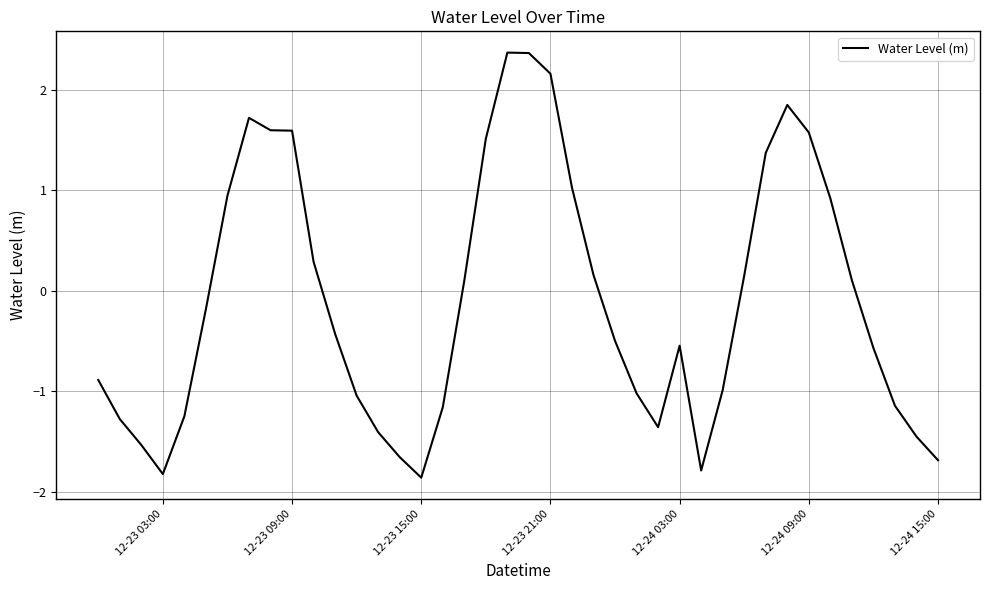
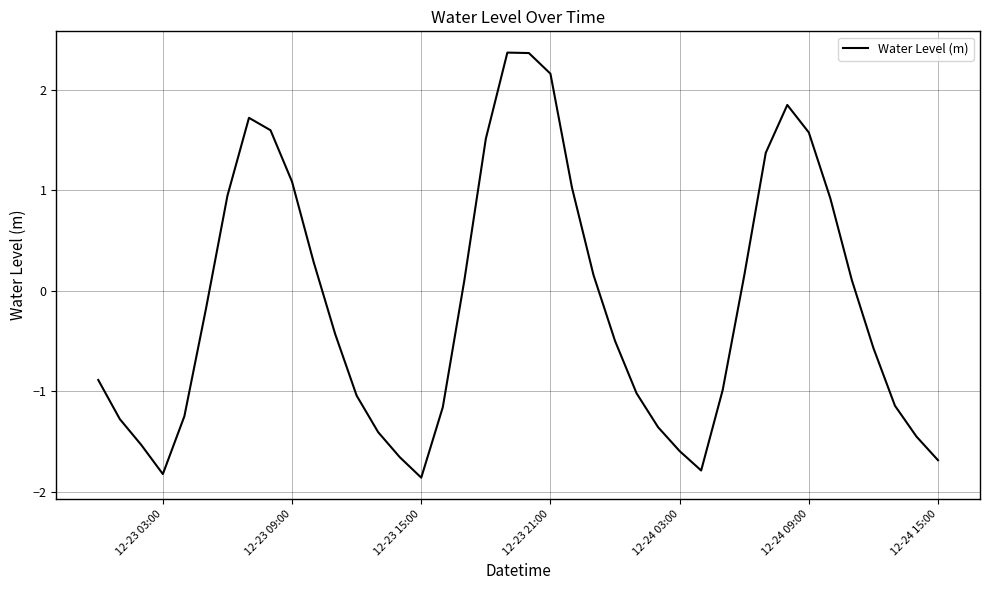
12-23 09:00: 1.59 -> 1.08
12-24 03:00: -0.55 -> -1.60
